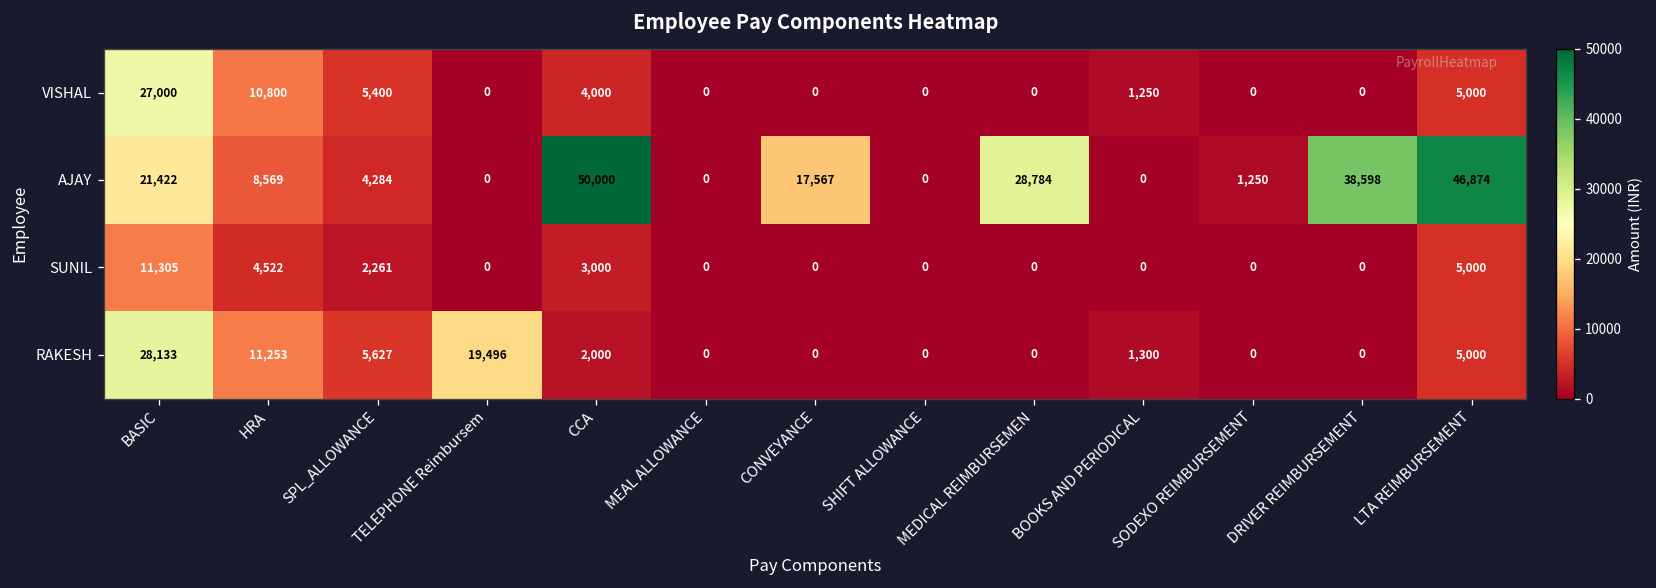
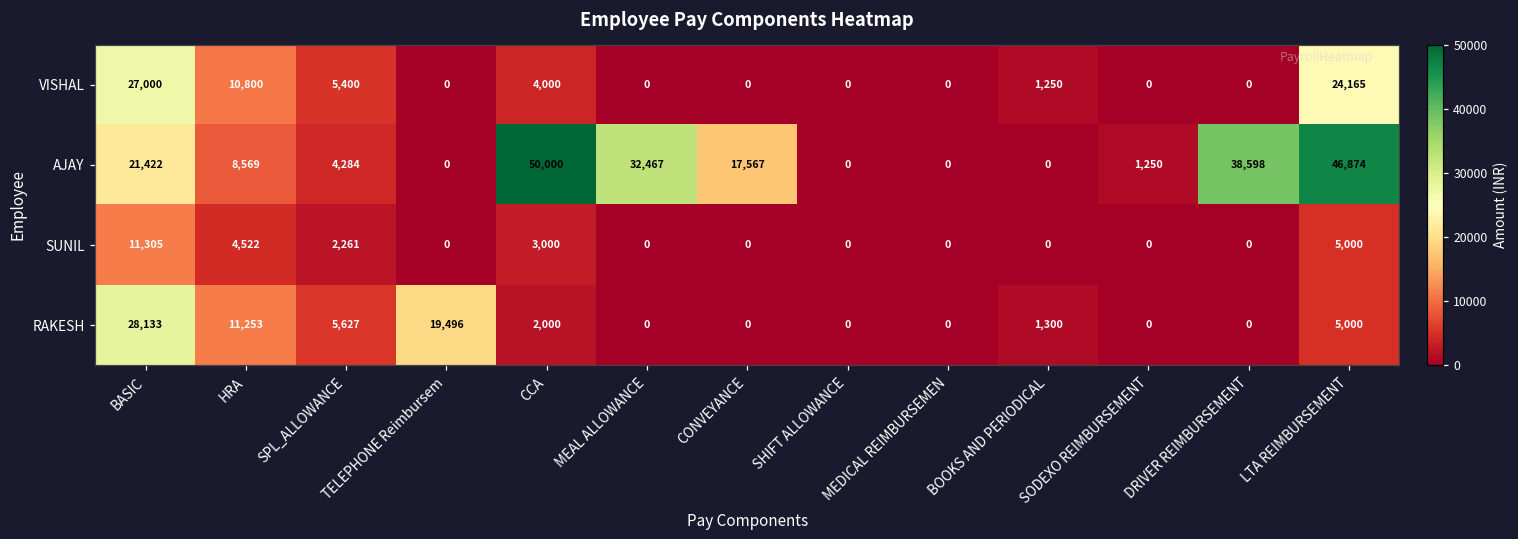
VISHAL, LTA REIMBURSEMENT: 5,000 -> 24,165
AJAY, MEAL ALLOWANCE: 0 -> 32,467
AJAY, MEDICAL REIMBURSEMEN: 28,784 -> 0
